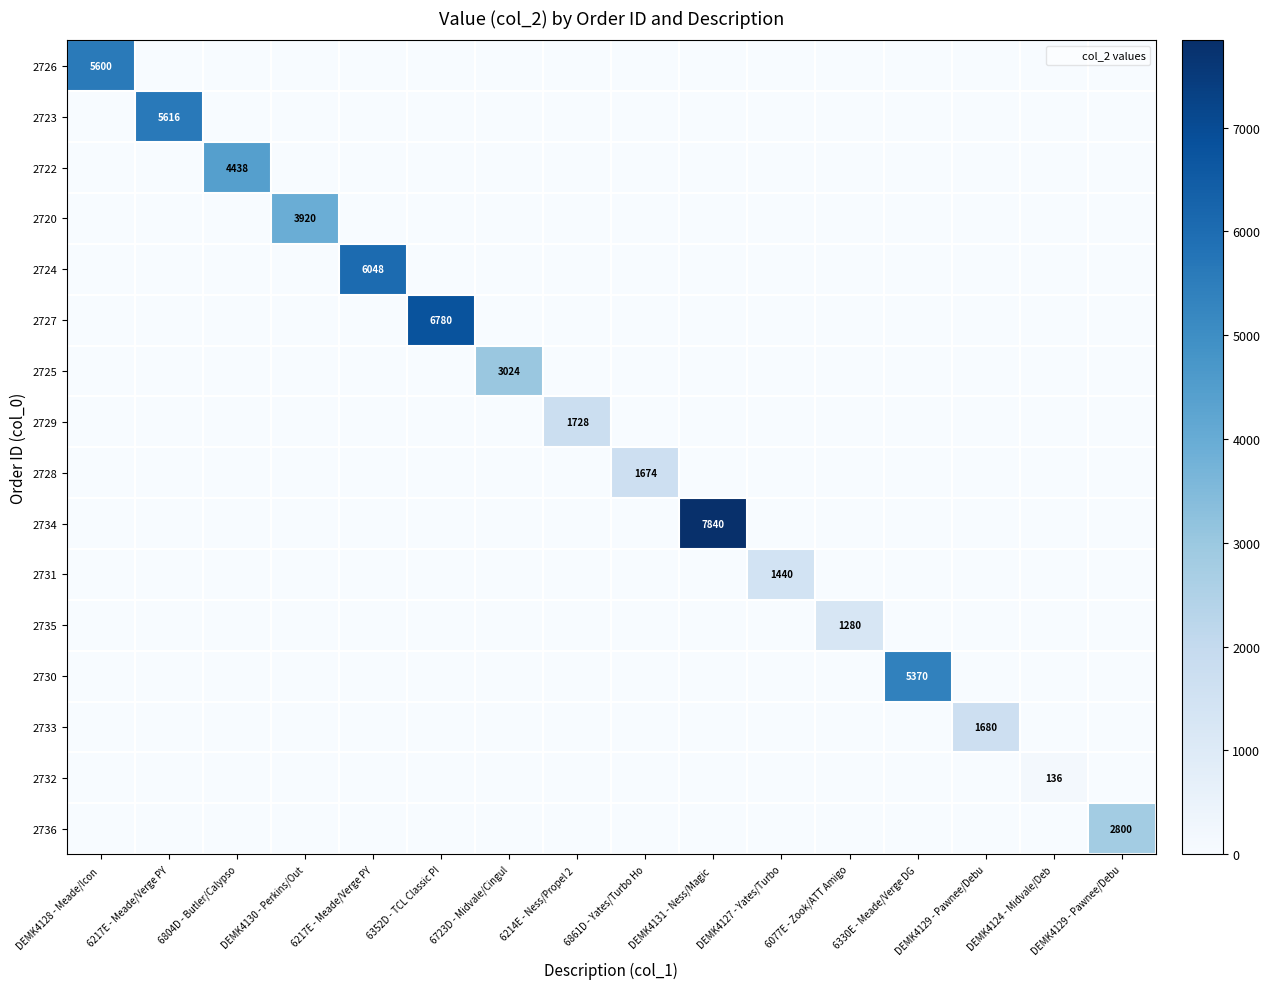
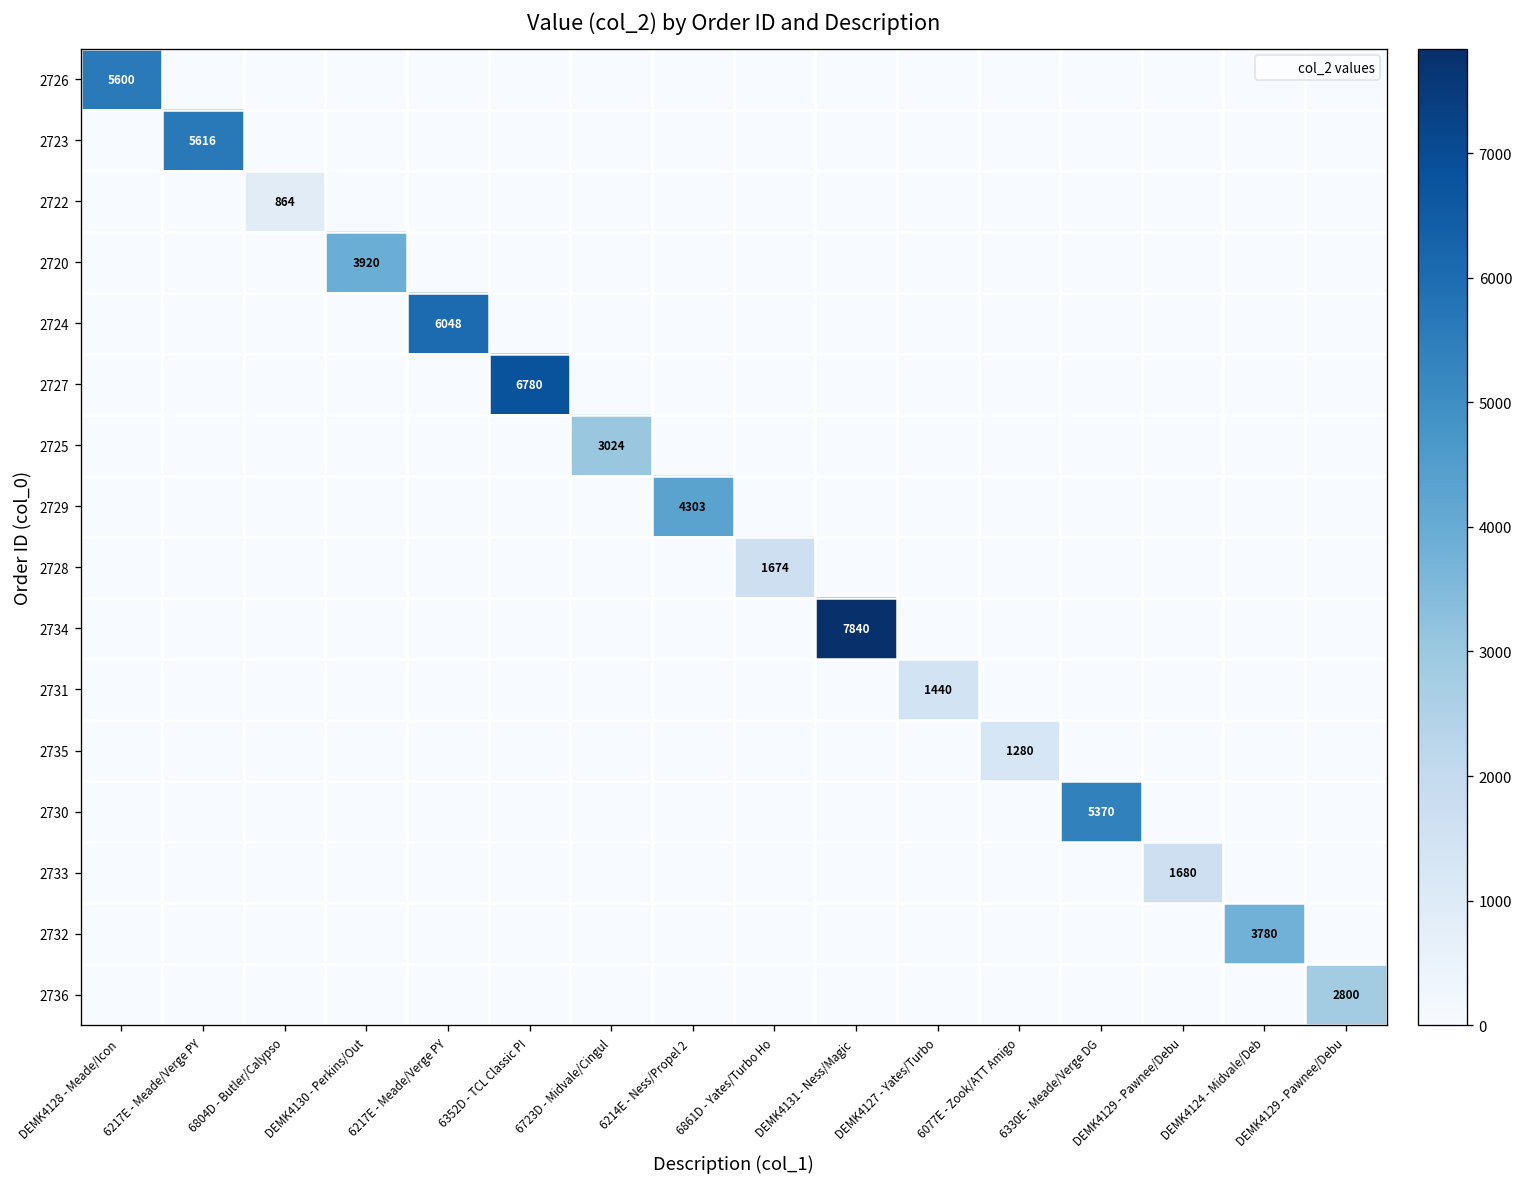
2722, 6804D - Butler/Calypso: 4438 -> 864
2729, 6214E - Ness/Propel 2: 1728 -> 4303
2732, DEMK4124 - Midvale/Deb: 136 -> 3780
